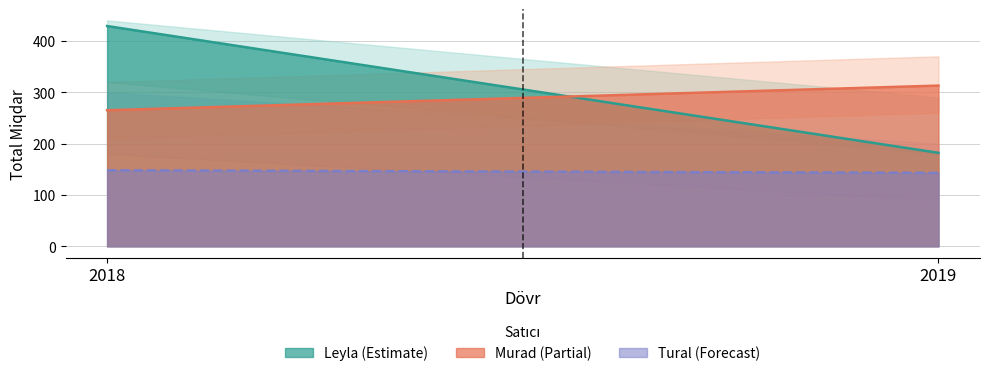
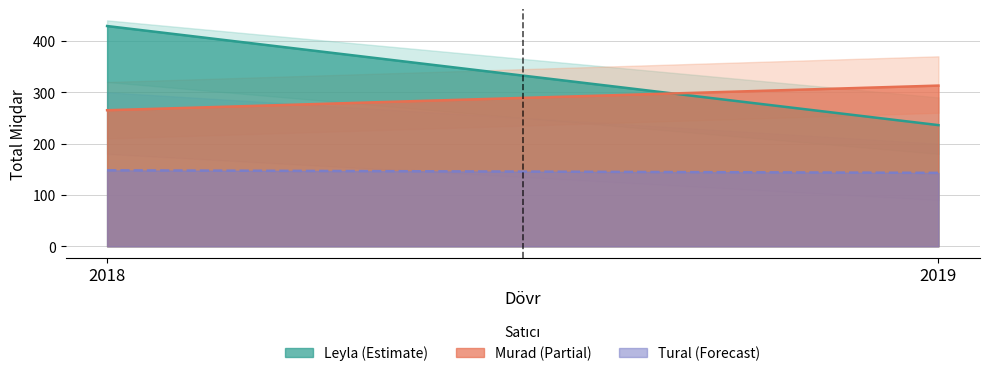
Leyla (Estimate), 2019: 180 -> 240
